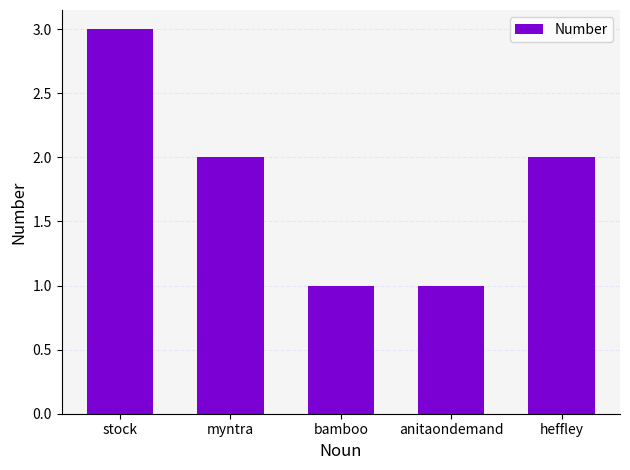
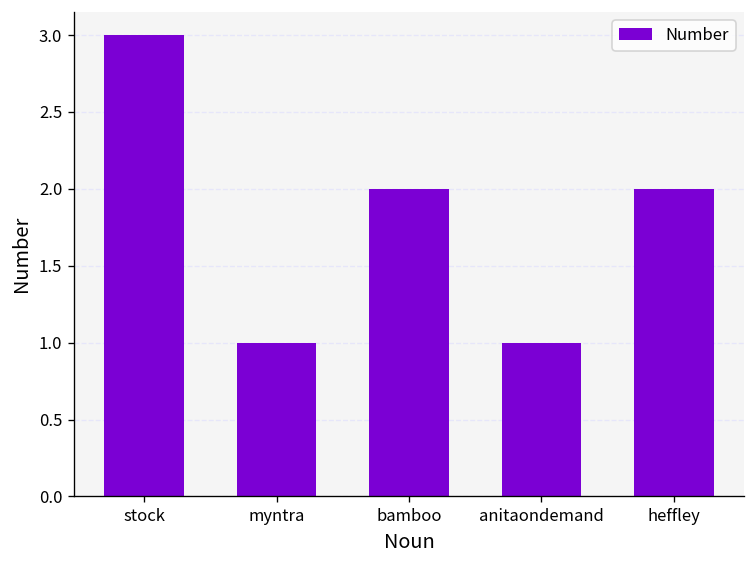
myntra: 2 -> 1
bamboo: 1 -> 2
